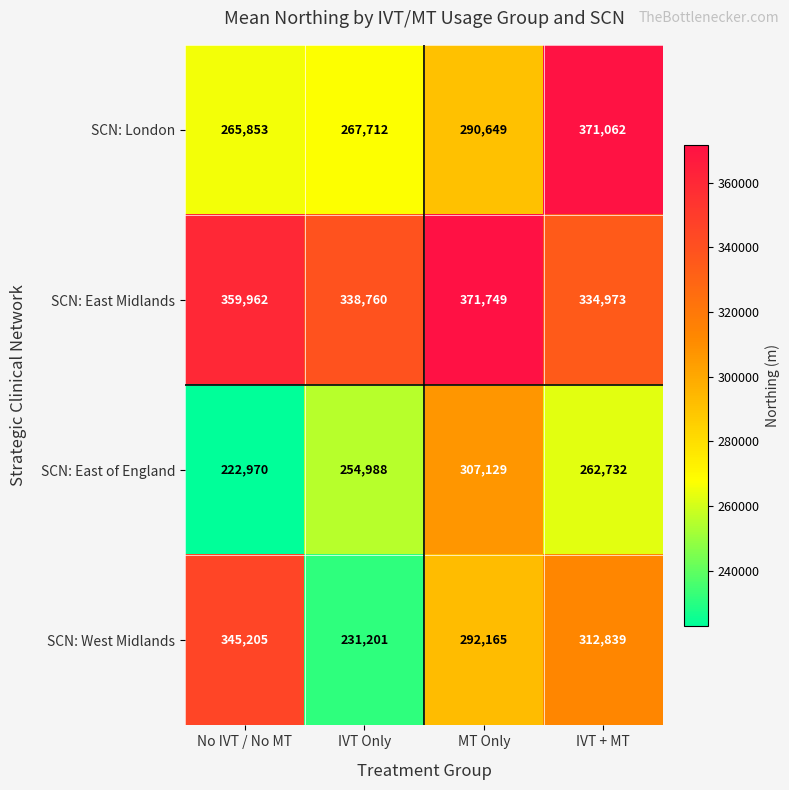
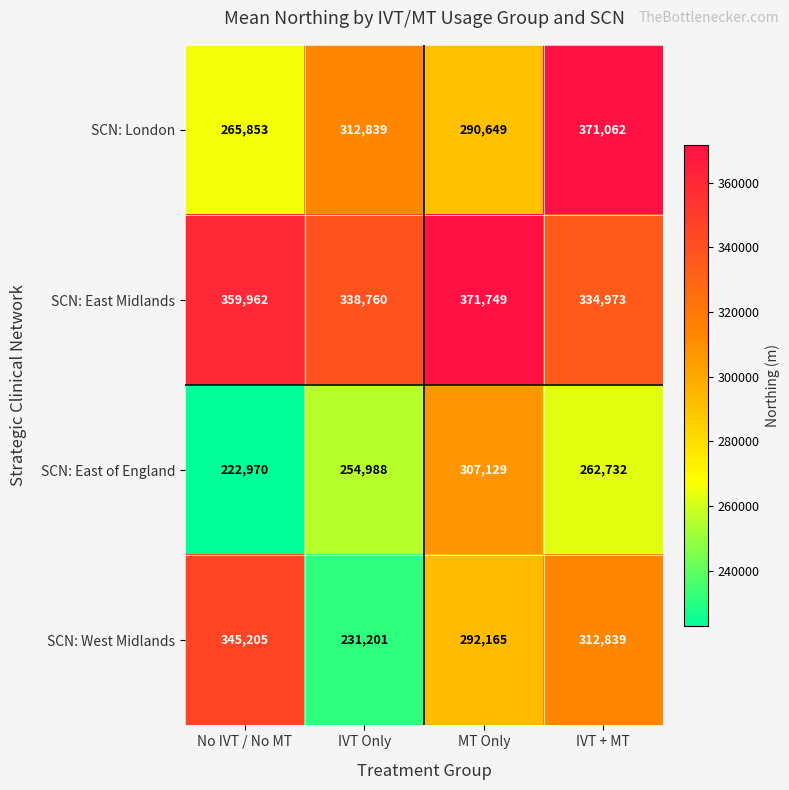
SCN: London, IVT Only: 267,712 -> 312,839
